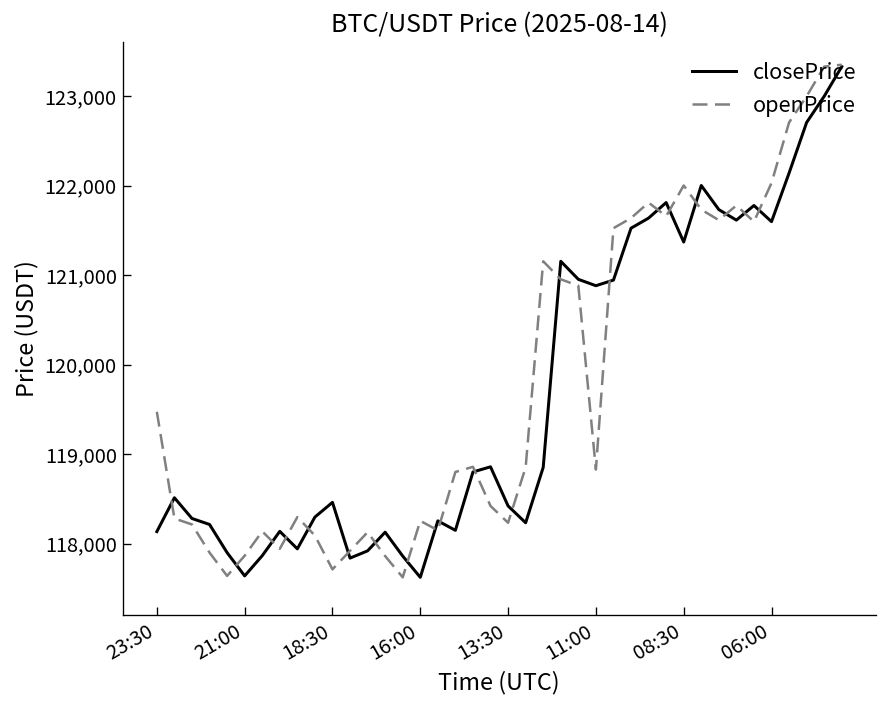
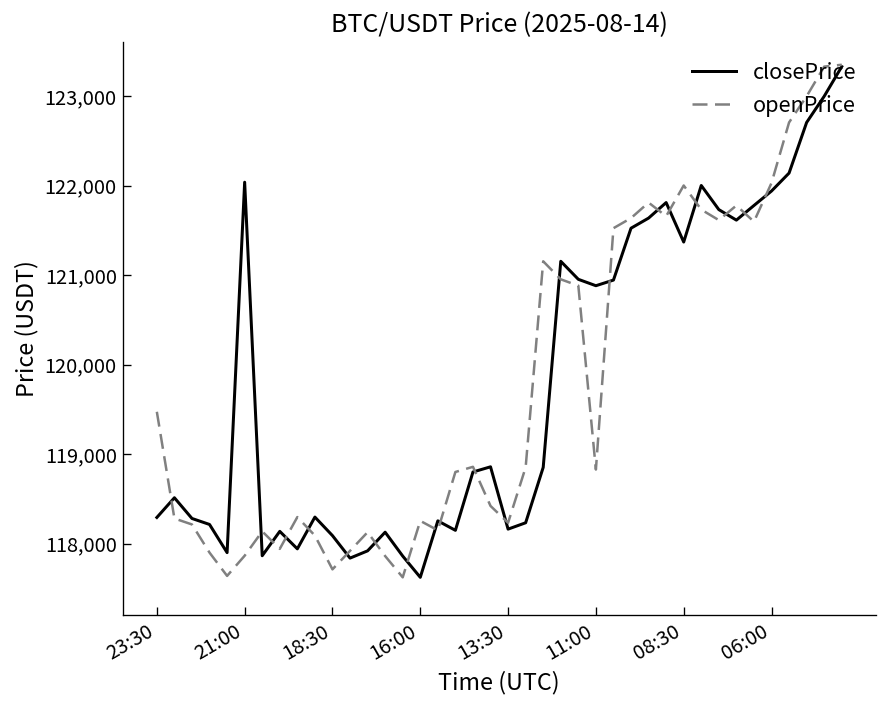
closePrice, 23:30: 118,100 -> 118,300
closePrice, 21:00: 117,600 -> 122,000
closePrice, 18:30: 118,500 -> 118,100
closePrice, 13:30: 118,400 -> 118,200
closePrice, 06:00: 121,600 -> 121,900
